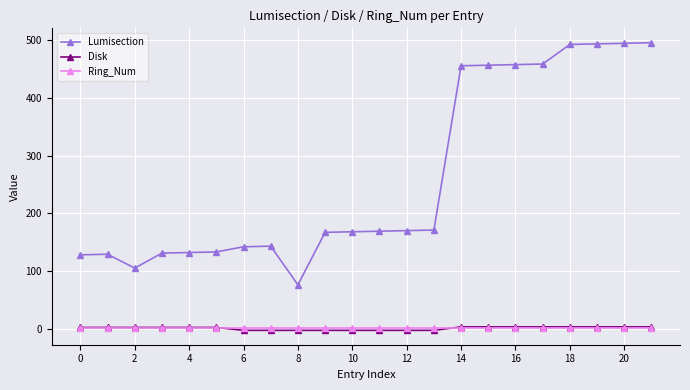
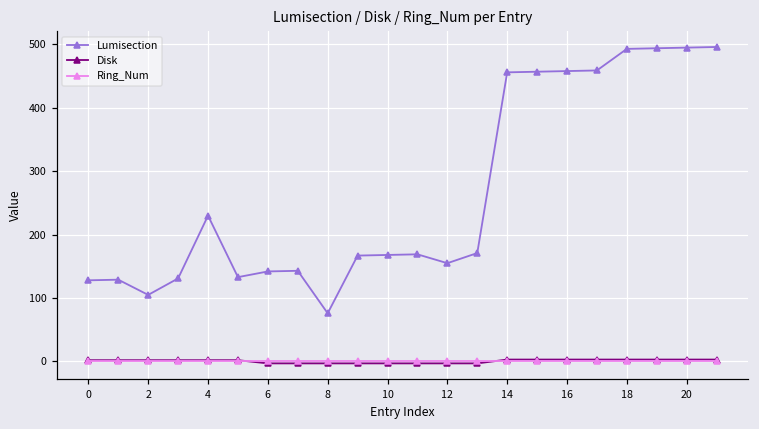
Lumisection, 4: 130 -> 230
Lumisection, 12: 170 -> 160
